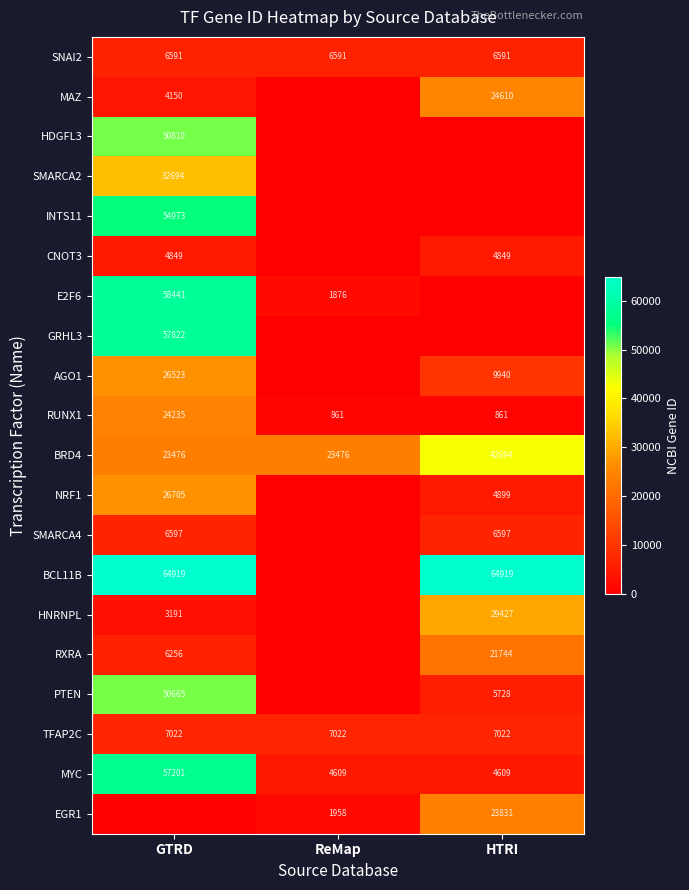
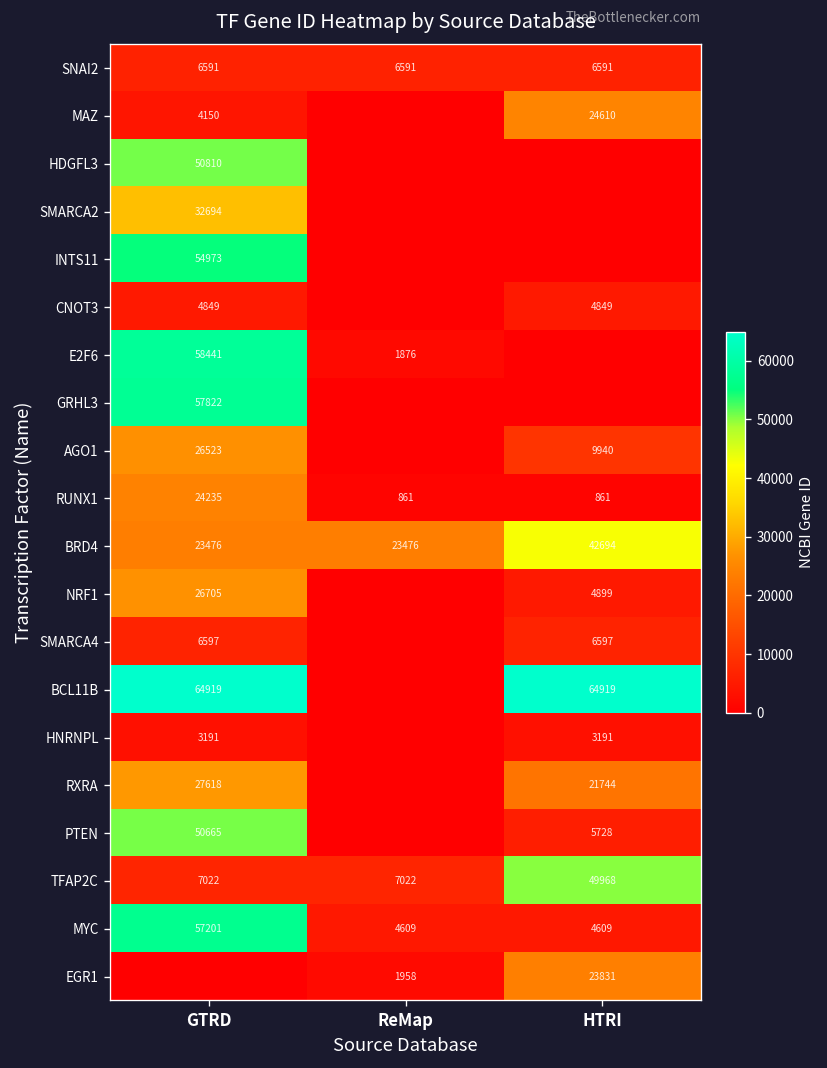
HNRNPL, HTRI: 29427 -> 3191
RXRA, GTRD: 6256 -> 27618
TFAP2C, HTRI: 7022 -> 49968
